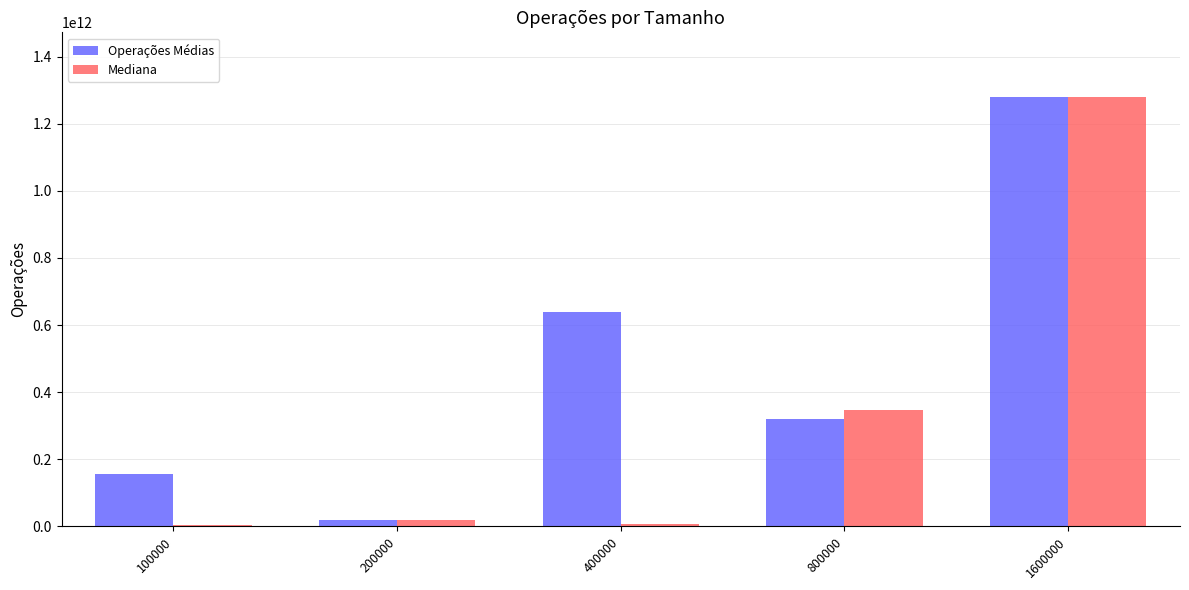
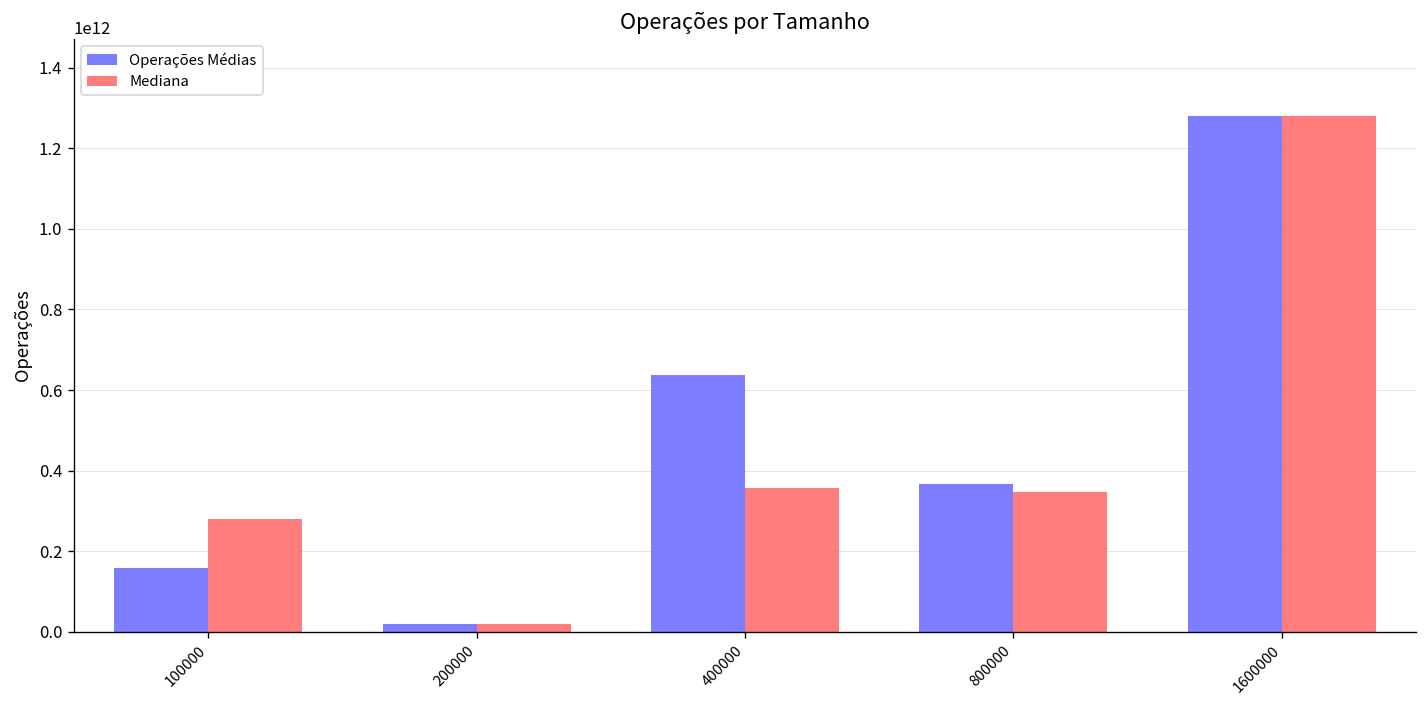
Mediana, 100000: 0 -> 280000000000
Mediana, 400000: 10000000000 -> 360000000000
Operações Médias, 800000: 320000000000 -> 370000000000
